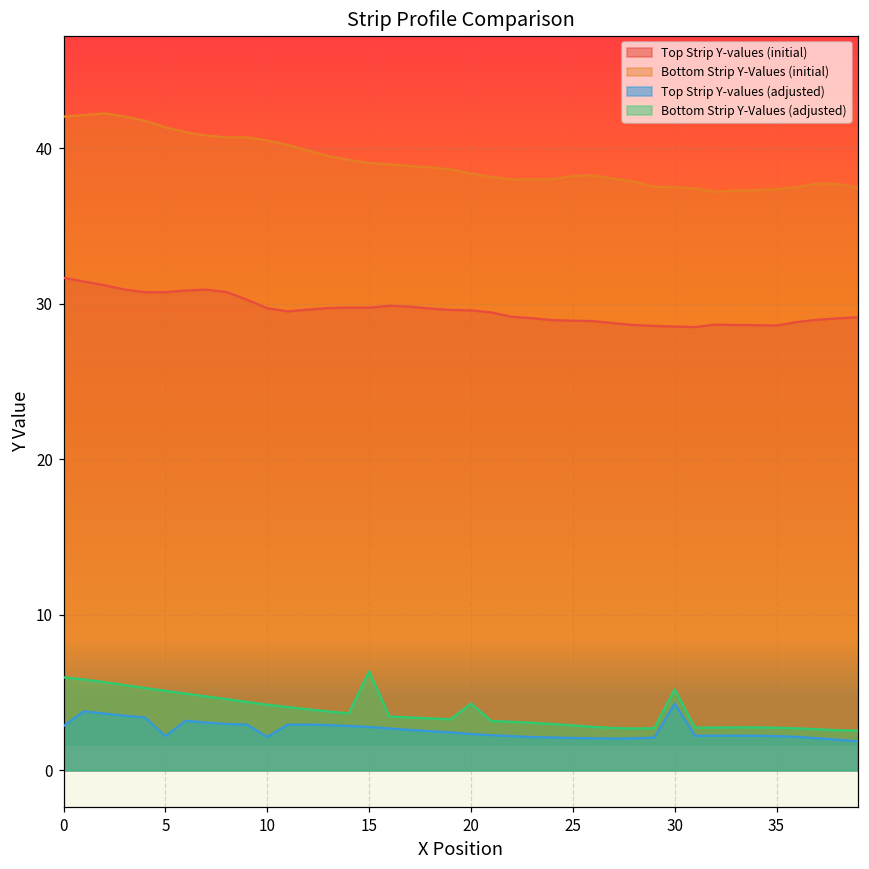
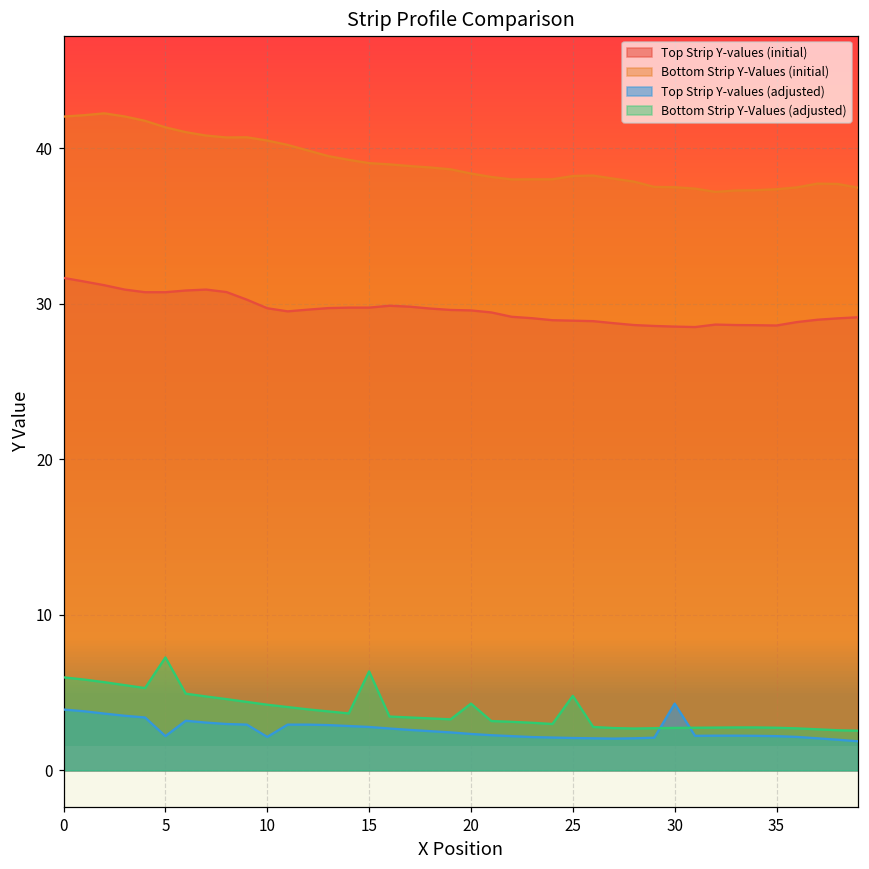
Top Strip Y-values (adjusted), 0: 2.9 -> 3.9
Bottom Strip Y-Values (adjusted), 5: 5.1 -> 7.3
Bottom Strip Y-Values (adjusted), 25: 2.9 -> 4.8
Bottom Strip Y-Values (adjusted), 30: 5.2 -> 2.7
